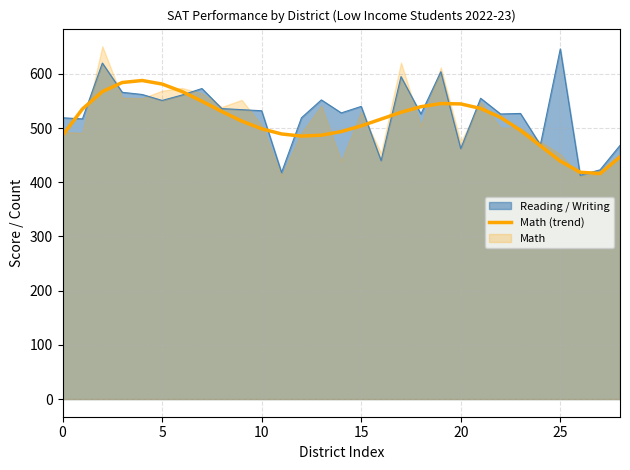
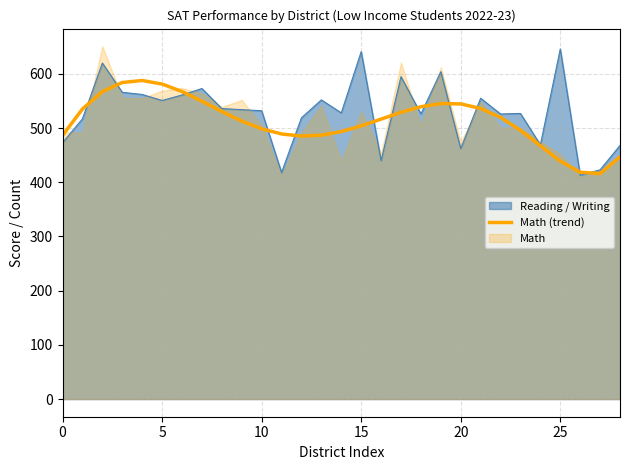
Reading / Writing, 0: 520 -> 470
Reading / Writing, 15: 540 -> 640
